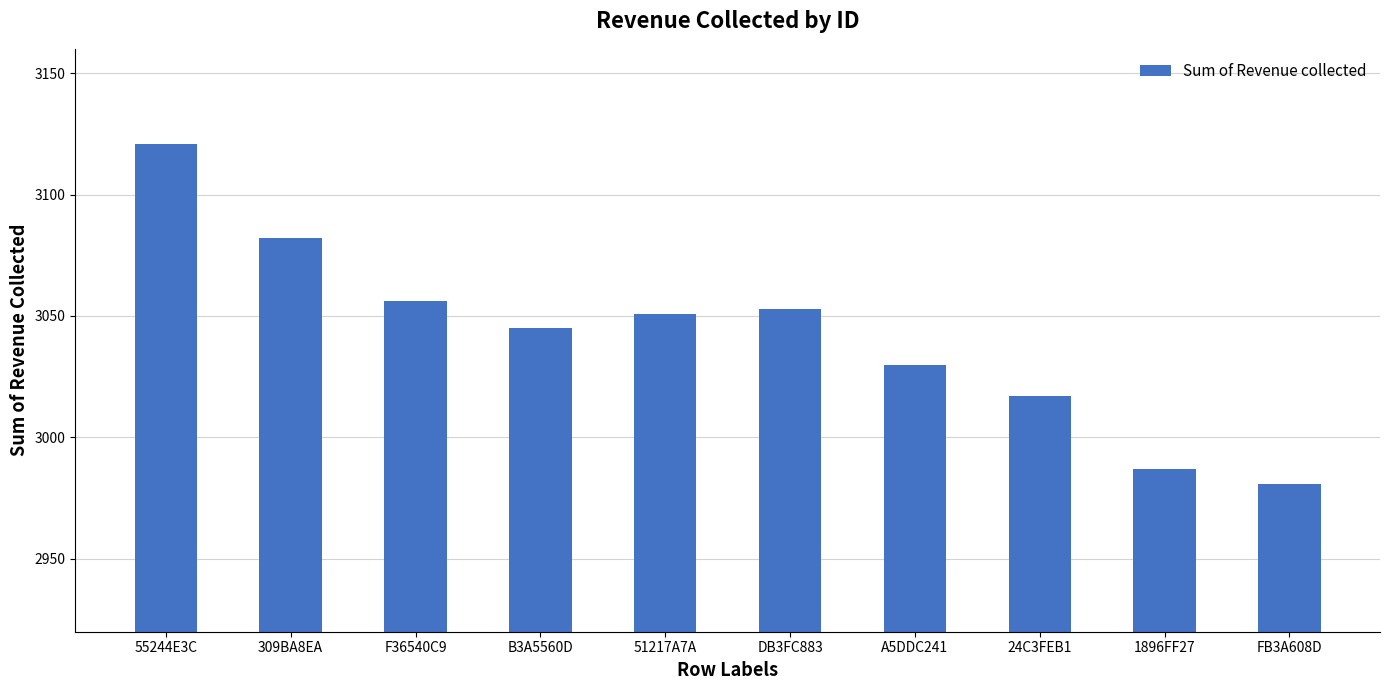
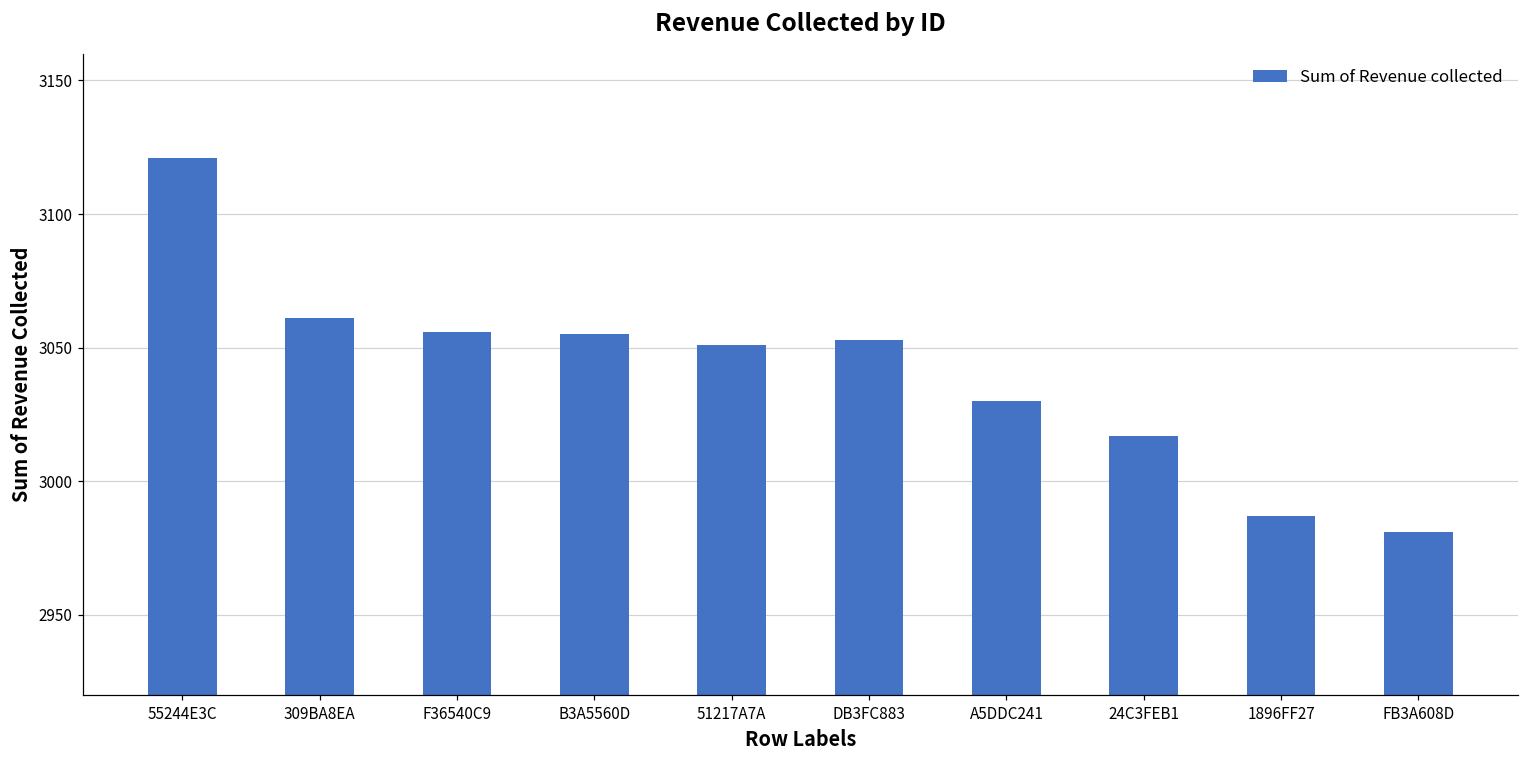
309BA8EA: 3082 -> 3061
B3A5560D: 3045 -> 3055
